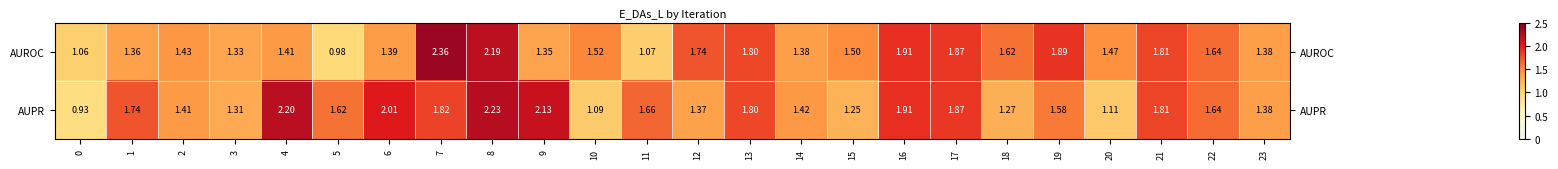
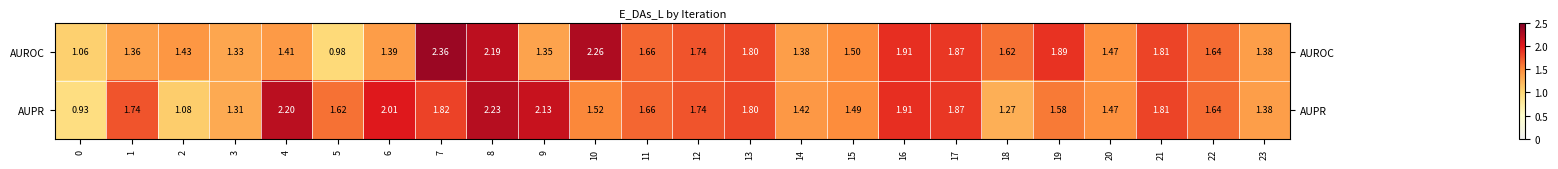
AUROC, 10: 1.52 -> 2.26
AUROC, 11: 1.07 -> 1.66
AUPR, 2: 1.41 -> 1.08
AUPR, 10: 1.09 -> 1.52
AUPR, 12: 1.37 -> 1.74
AUPR, 15: 1.25 -> 1.49
AUPR, 20: 1.11 -> 1.47
